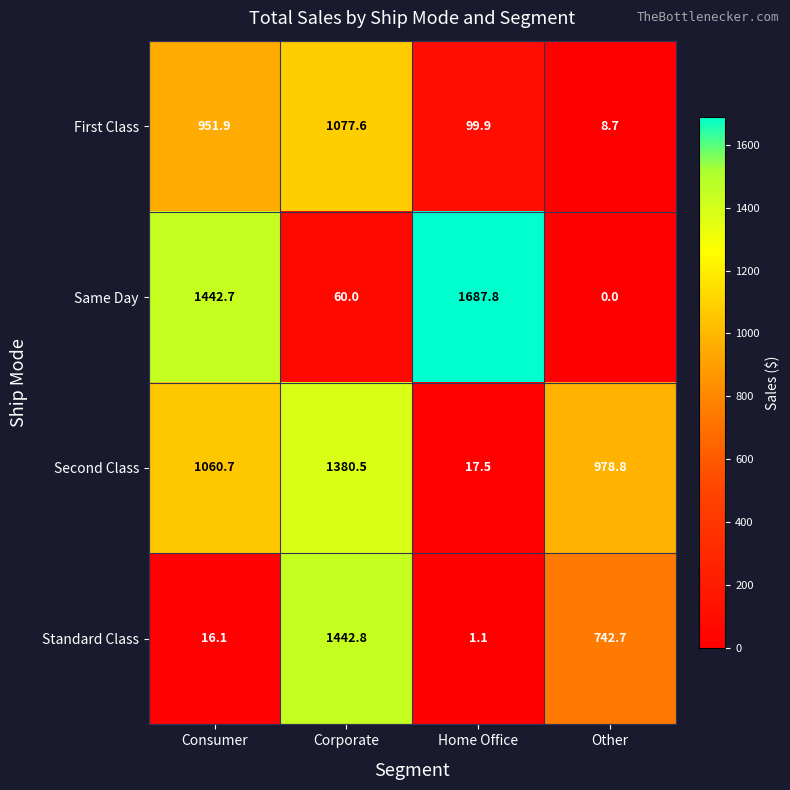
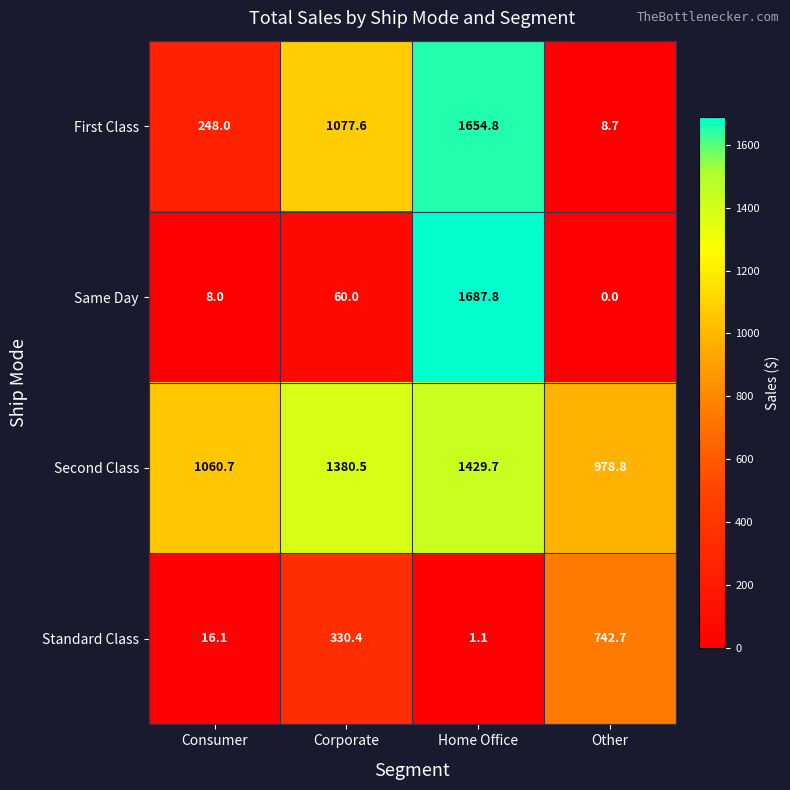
First Class, Consumer: 951.9 -> 248.0
First Class, Home Office: 99.9 -> 1654.8
Same Day, Consumer: 1442.7 -> 8.0
Second Class, Home Office: 17.5 -> 1429.7
Standard Class, Corporate: 1442.8 -> 330.4
